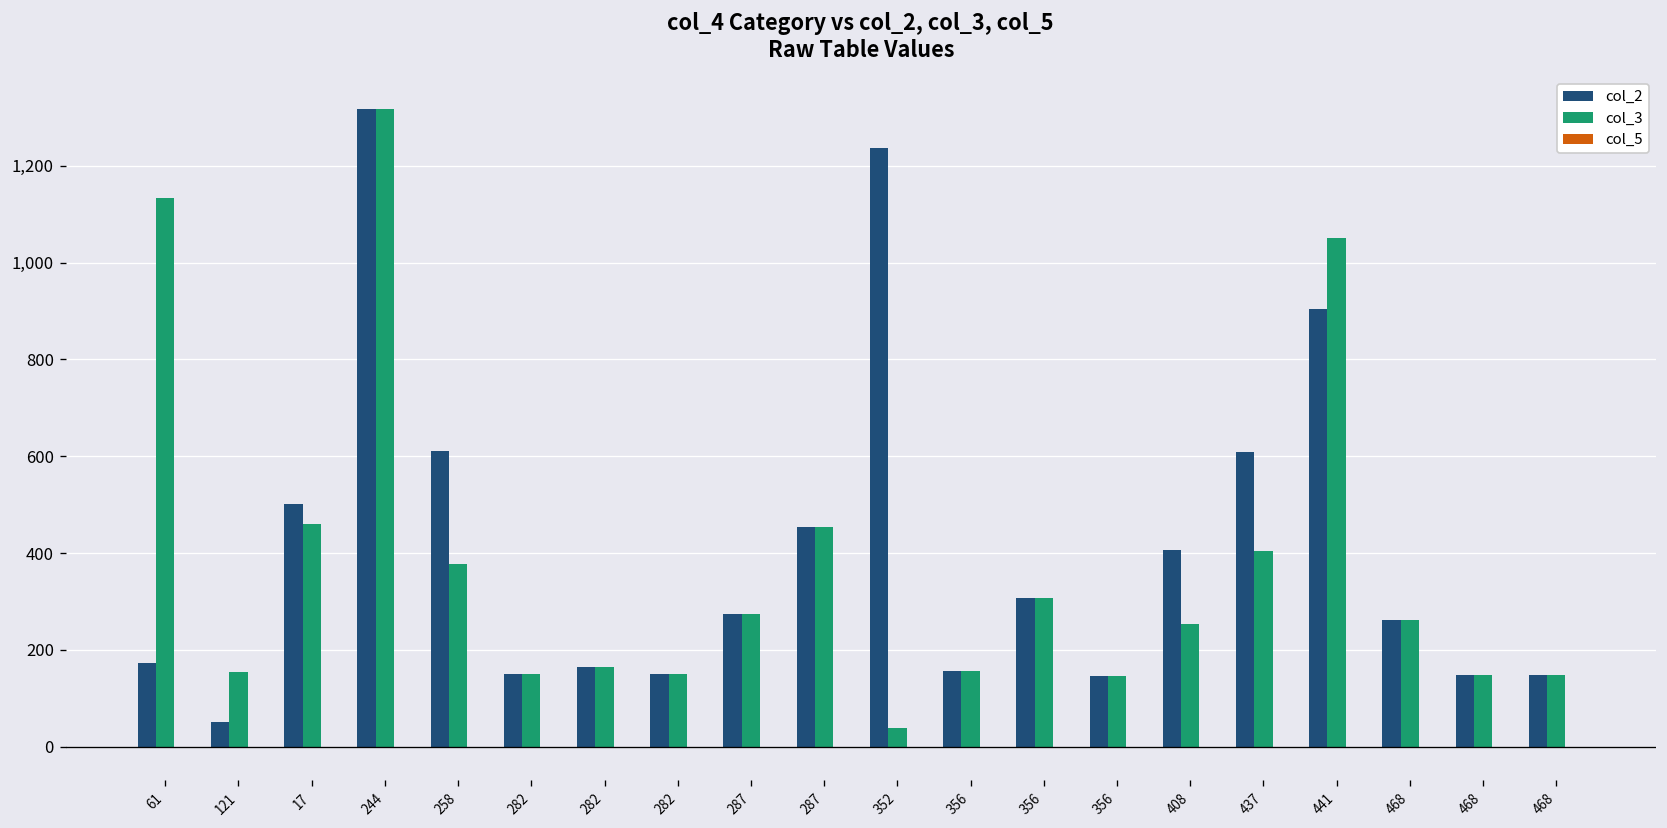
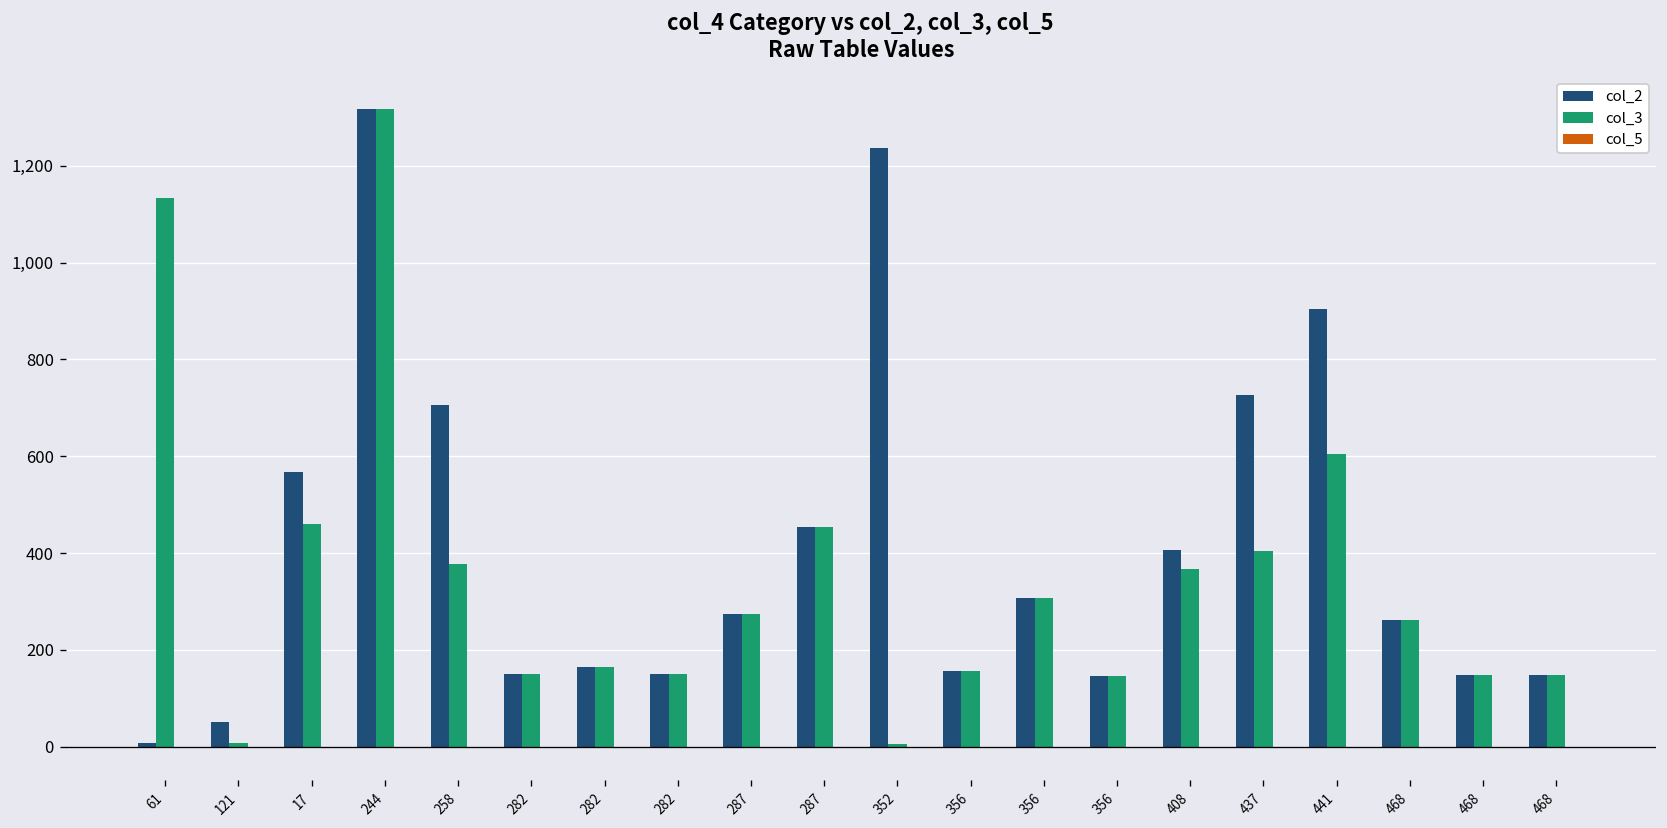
col_2, 61: 170 -> 10
col_3, 121: 150 -> 10
col_2, 17: 500 -> 570
col_2, 258: 610 -> 710
col_3, 352: 40 -> 10
col_3, 408: 250 -> 370
col_2, 437: 610 -> 730
col_3, 441: 1,050 -> 610
